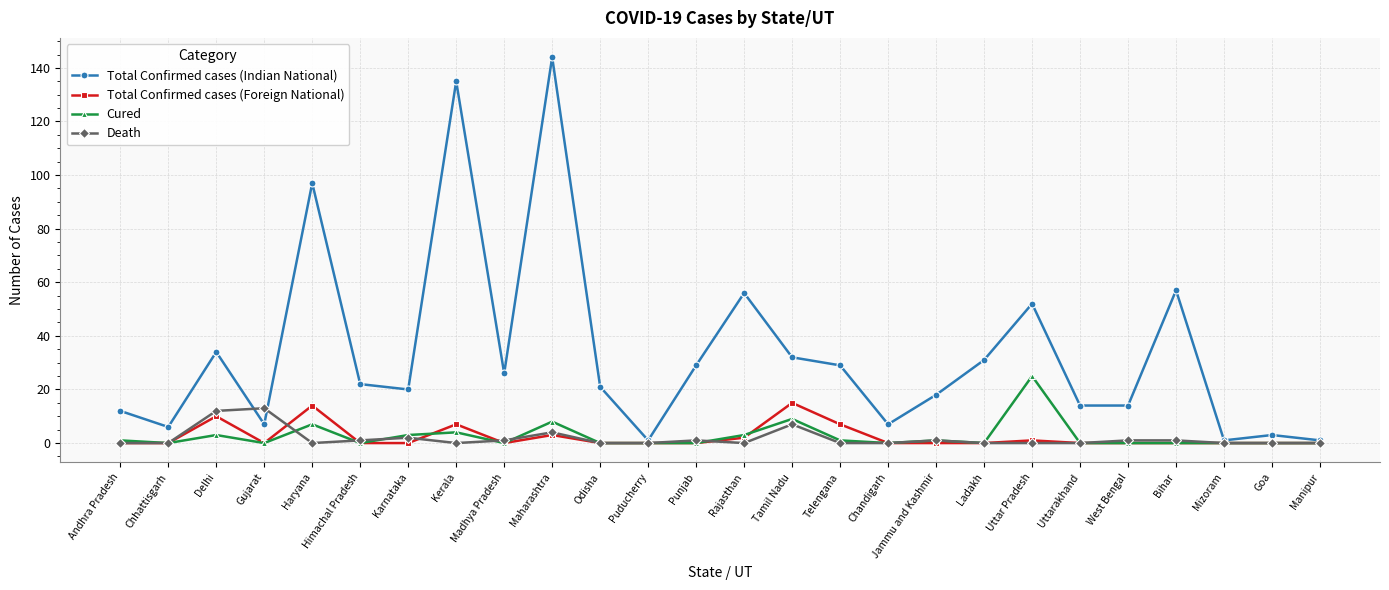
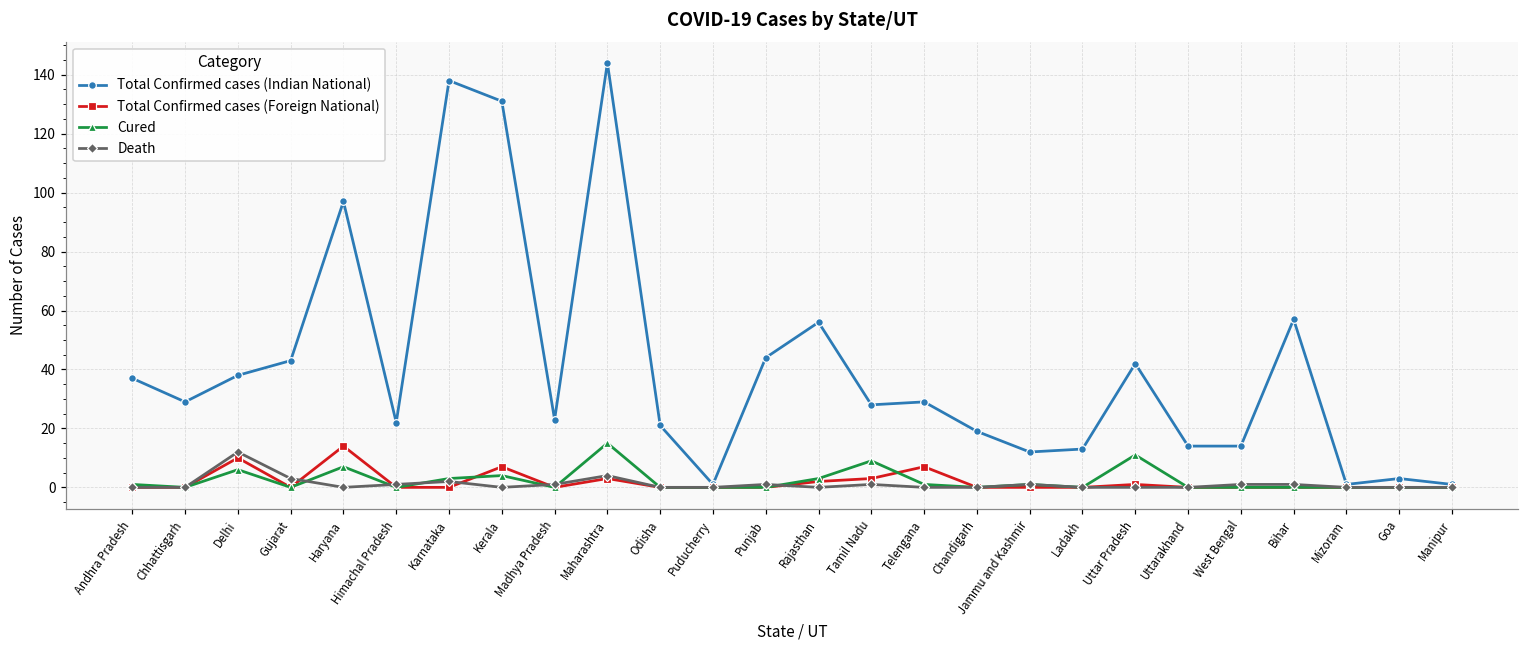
Total Confirmed cases (Indian National), Andhra Pradesh: 12 -> 37
Total Confirmed cases (Indian National), Chhattisgarh: 6 -> 29
Total Confirmed cases (Indian National), Delhi: 34 -> 38
Cured, Delhi: 3 -> 6
Total Confirmed cases (Indian National), Gujarat: 7 -> 43
Death, Gujarat: 13 -> 3
Total Confirmed cases (Indian National), Karnataka: 20 -> 138
Total Confirmed cases (Indian National), Kerala: 135 -> 131
Total Confirmed cases (Indian National), Madhya Pradesh: 26 -> 23
Cured, Maharashtra: 8 -> 15
Total Confirmed cases (Indian National), Punjab: 29 -> 44
Total Confirmed cases (Indian National), Tamil Nadu: 32 -> 28
Total Confirmed cases (Foreign National), Tamil Nadu: 15 -> 3
Death, Tamil Nadu: 7 -> 1
Total Confirmed cases (Indian National), Chandigarh: 7 -> 19
Total Confirmed cases (Indian National), Jammu and Kashmir: 18 -> 12
Total Confirmed cases (Indian National), Ladakh: 31 -> 13
Total Confirmed cases (Indian National), Uttar Pradesh: 52 -> 42
Cured, Uttar Pradesh: 25 -> 11
